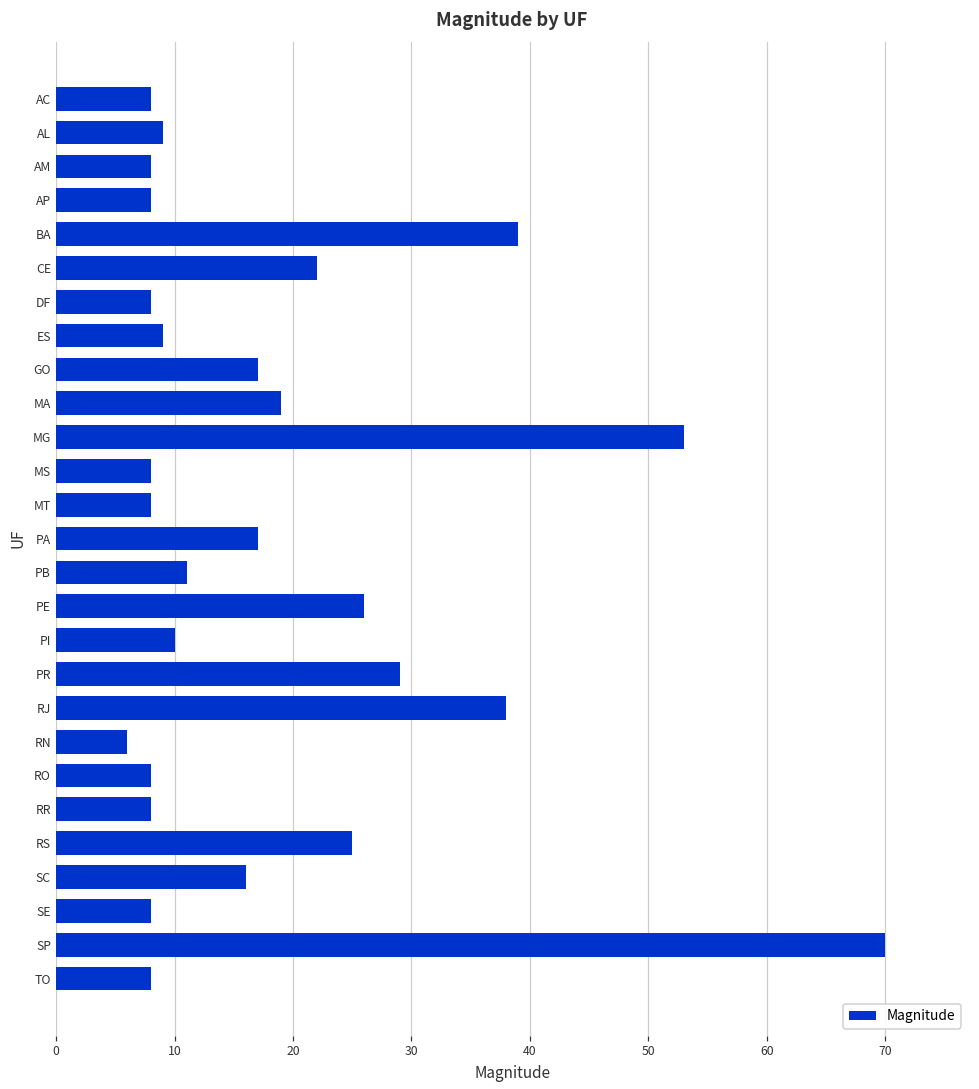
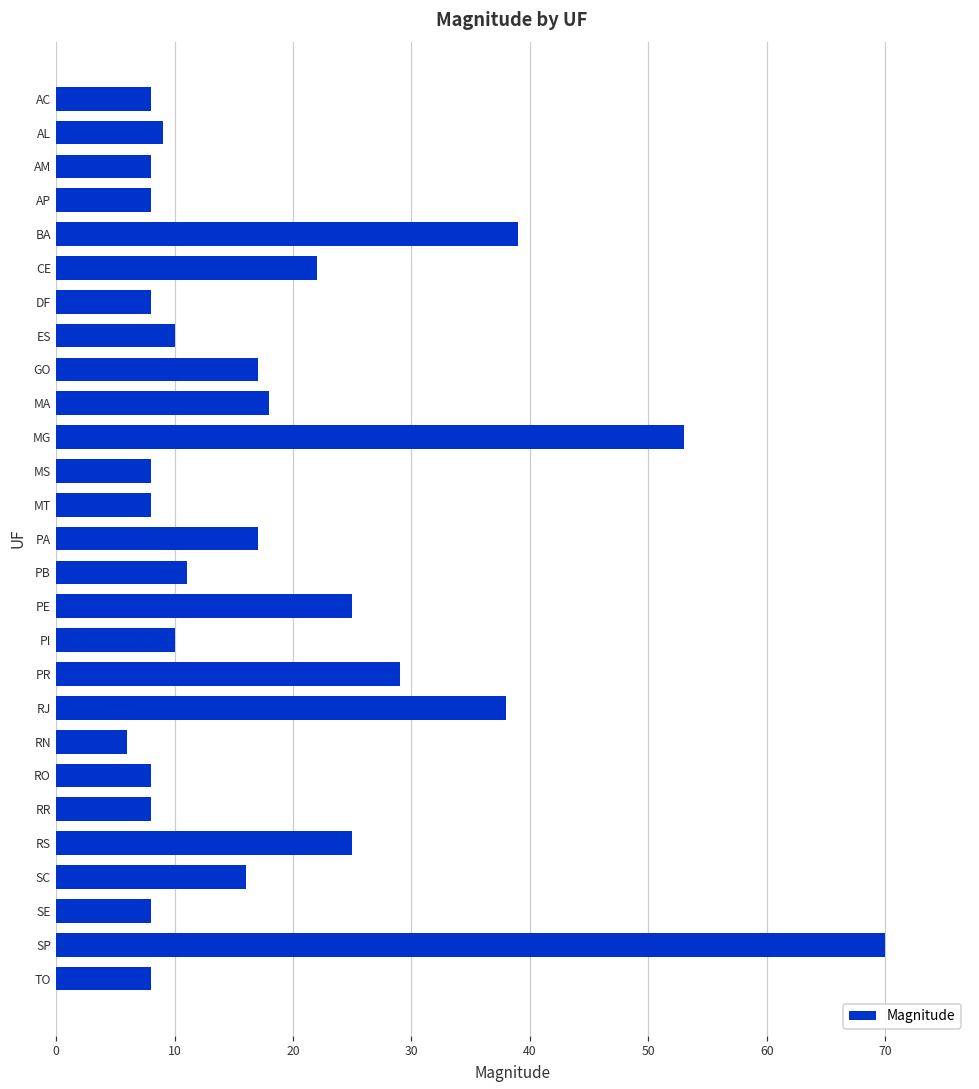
ES: 9 -> 10
MA: 19 -> 18
PE: 26 -> 25
